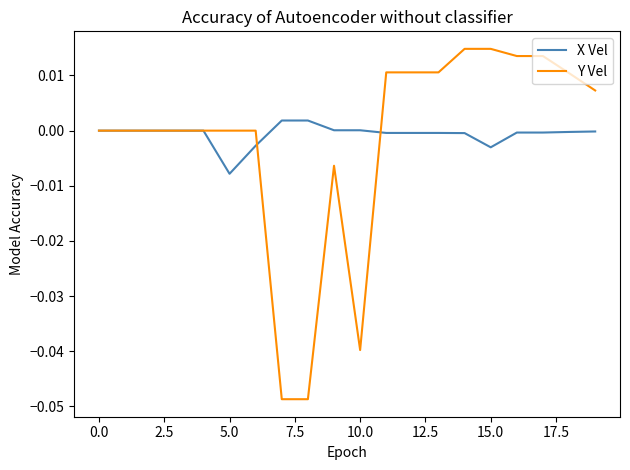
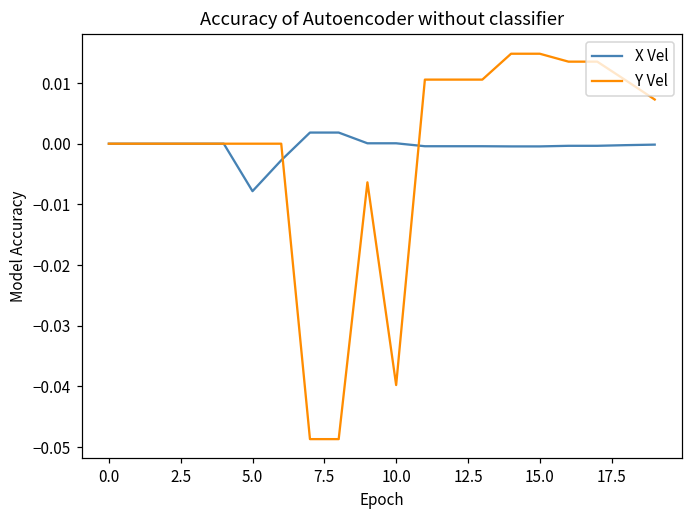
X Vel, 15.0: -0.003 -> 0.000
